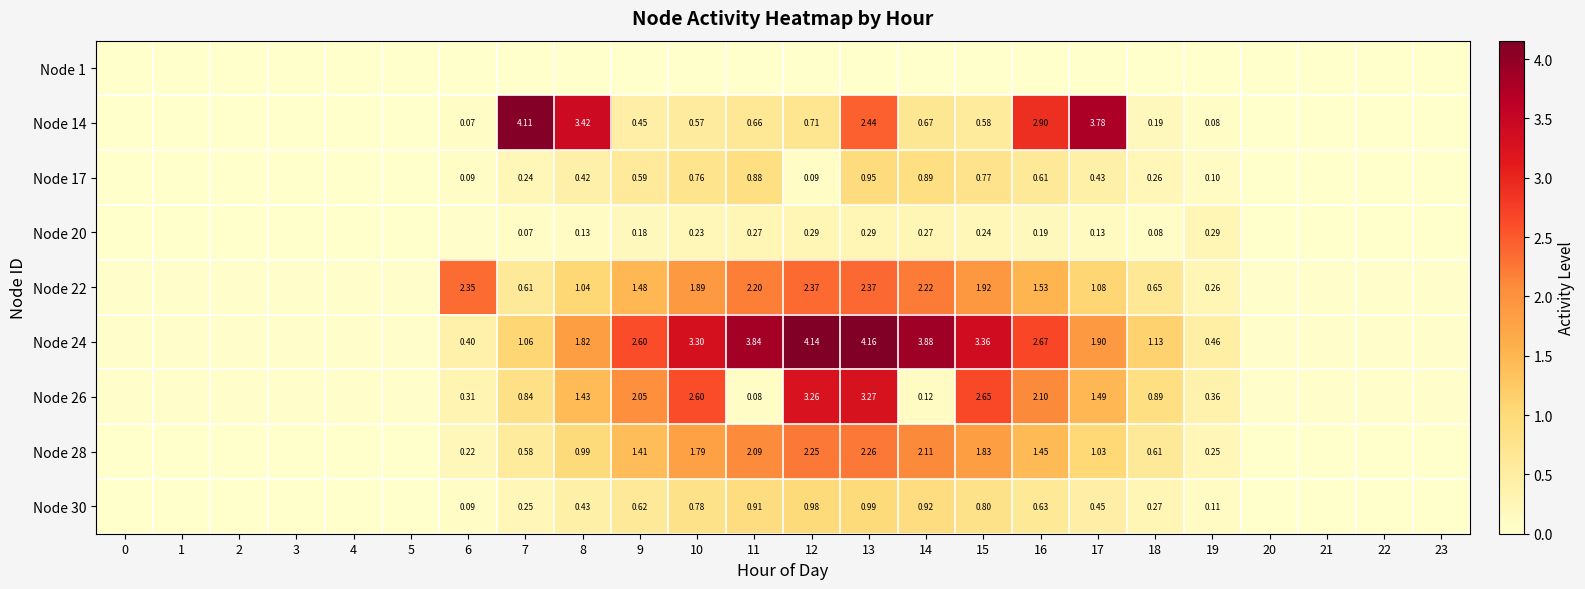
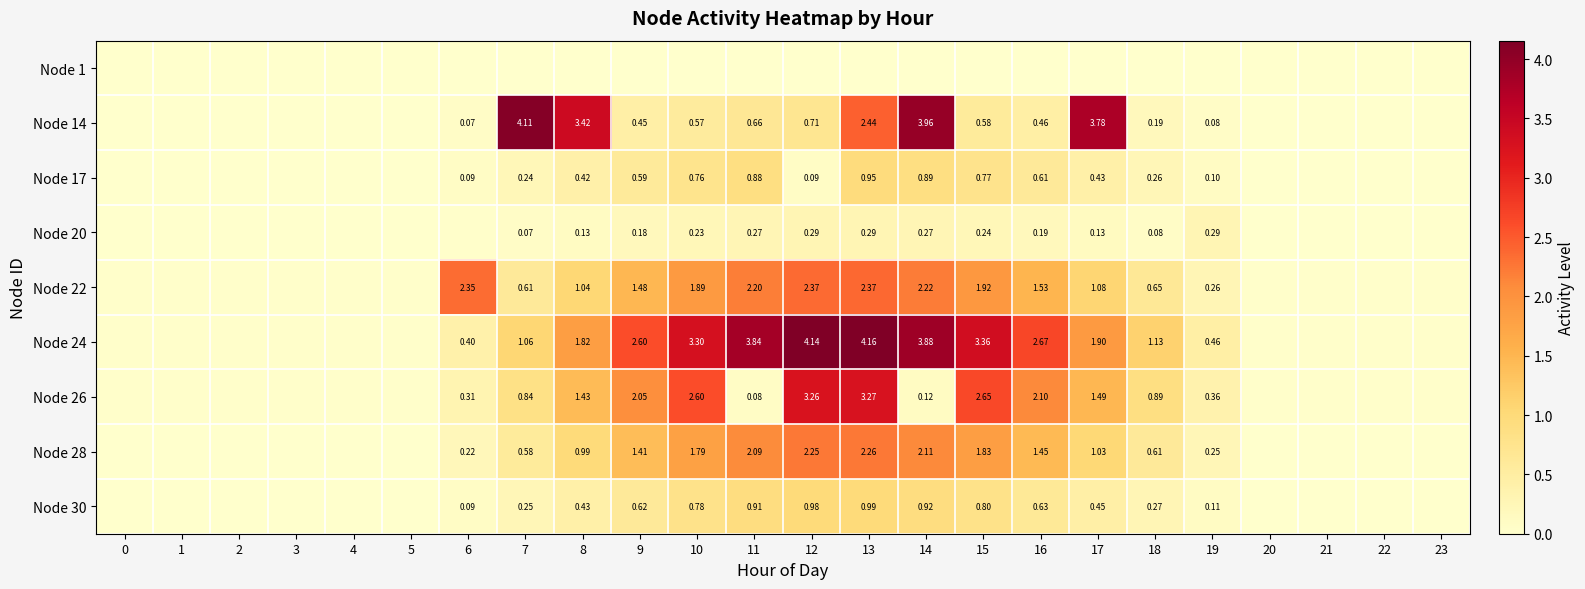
Node 14, 14: 0.67 -> 3.96
Node 14, 16: 2.90 -> 0.46
